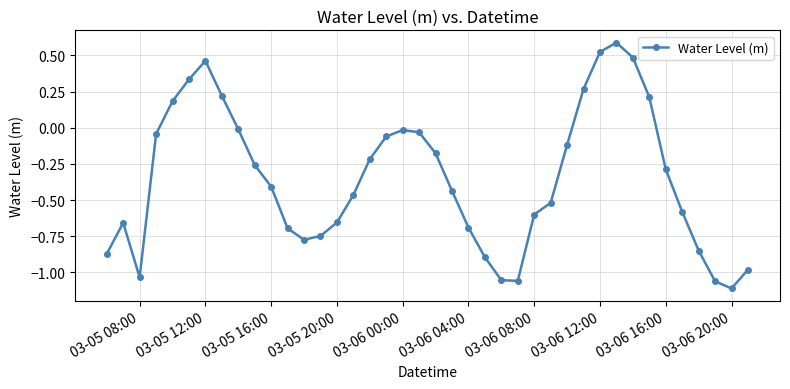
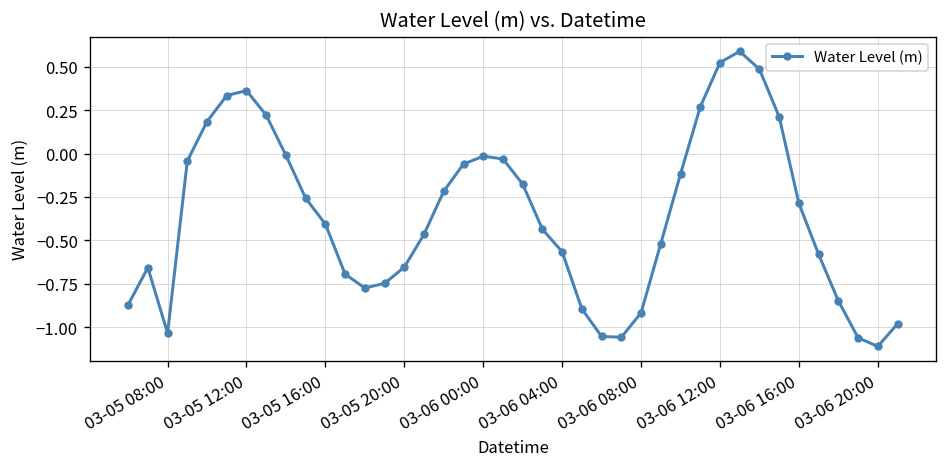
03-05 12:00: 0.46 -> 0.36
03-06 04:00: -0.69 -> -0.57
03-06 08:00: -0.60 -> -0.92
